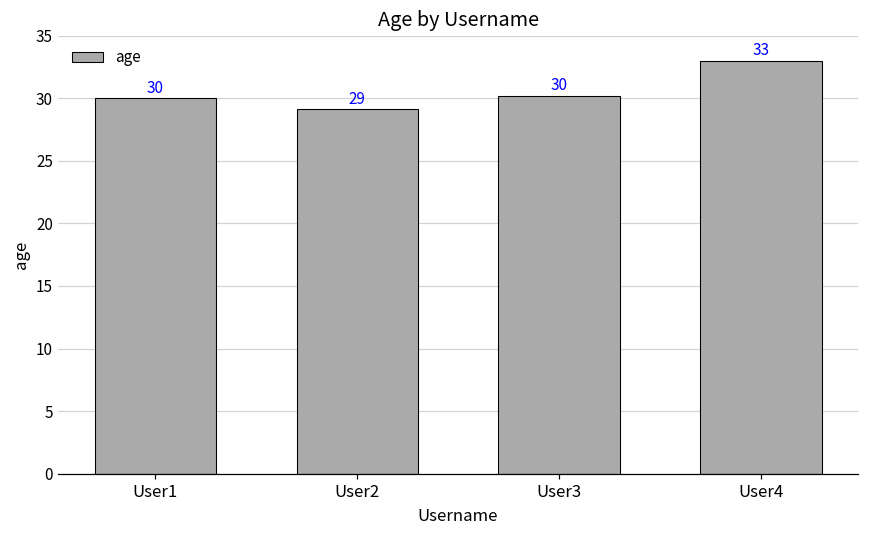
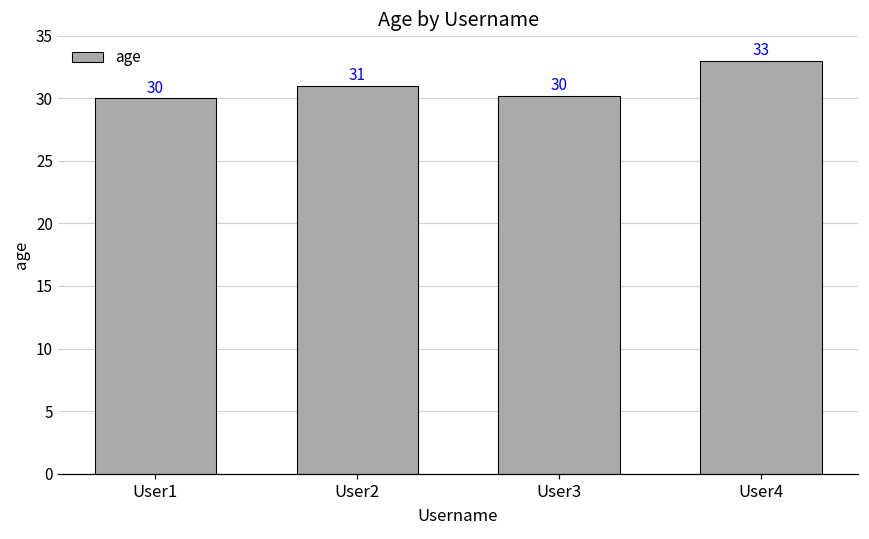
User2: 29 -> 31
